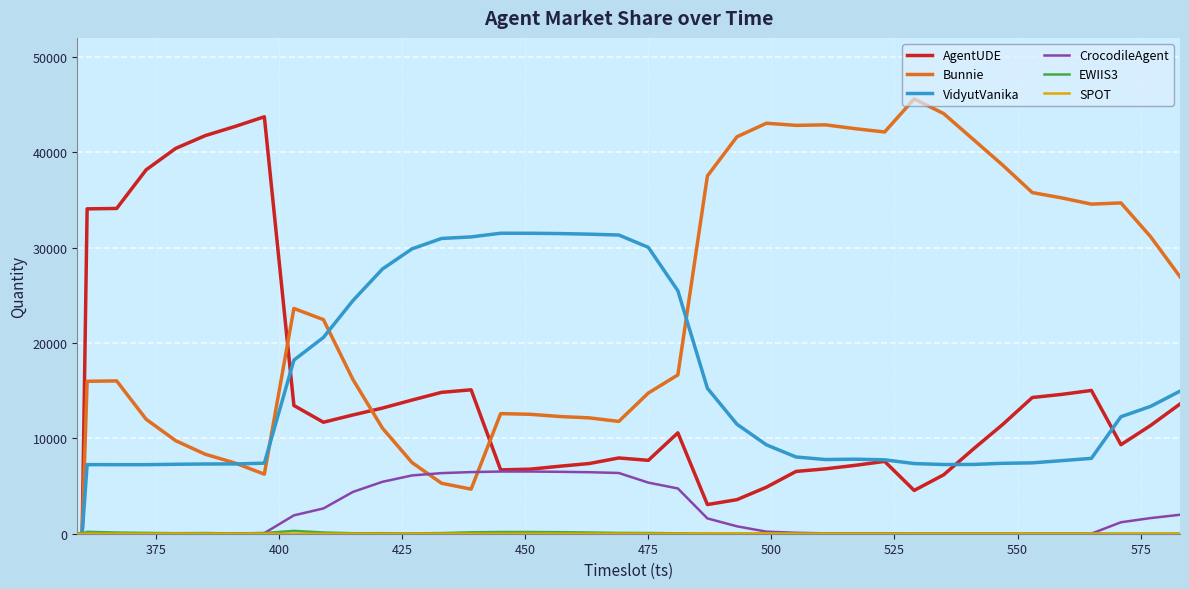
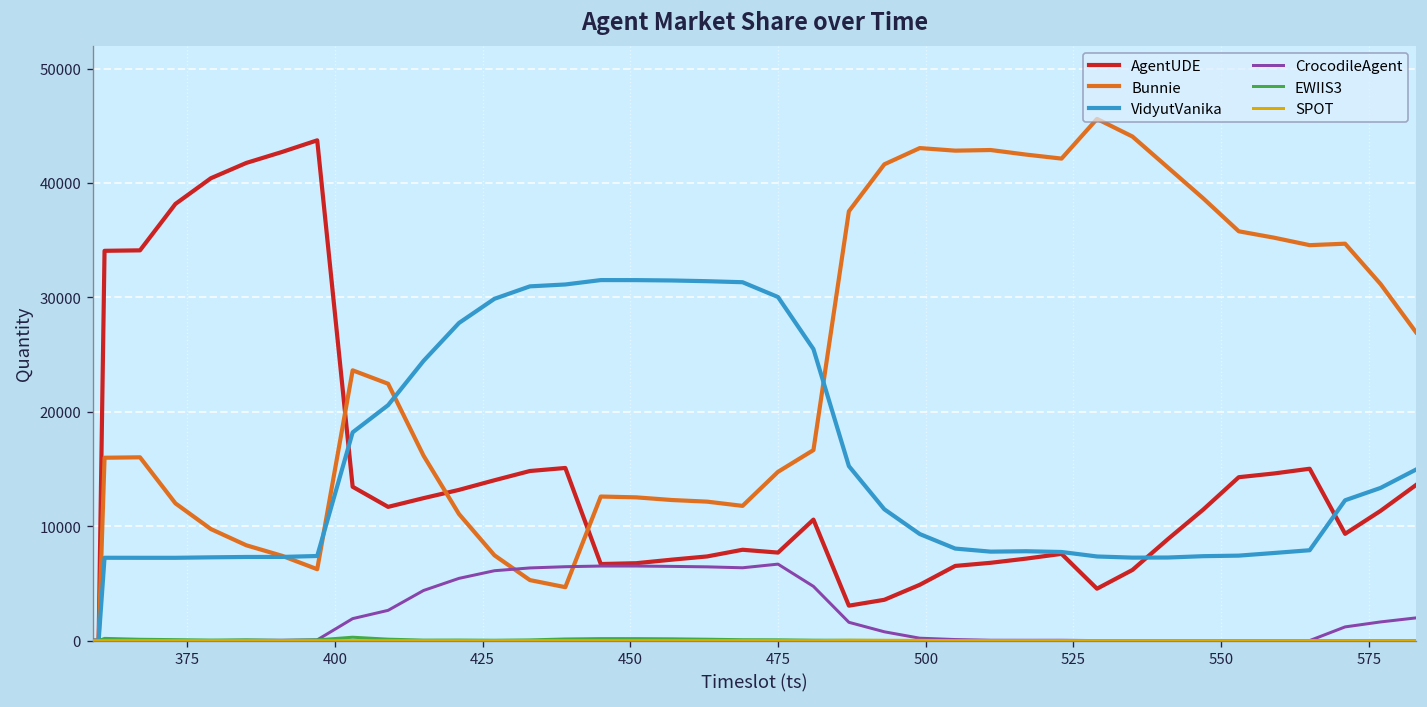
CrocodileAgent, 475: 5000 -> 7000
